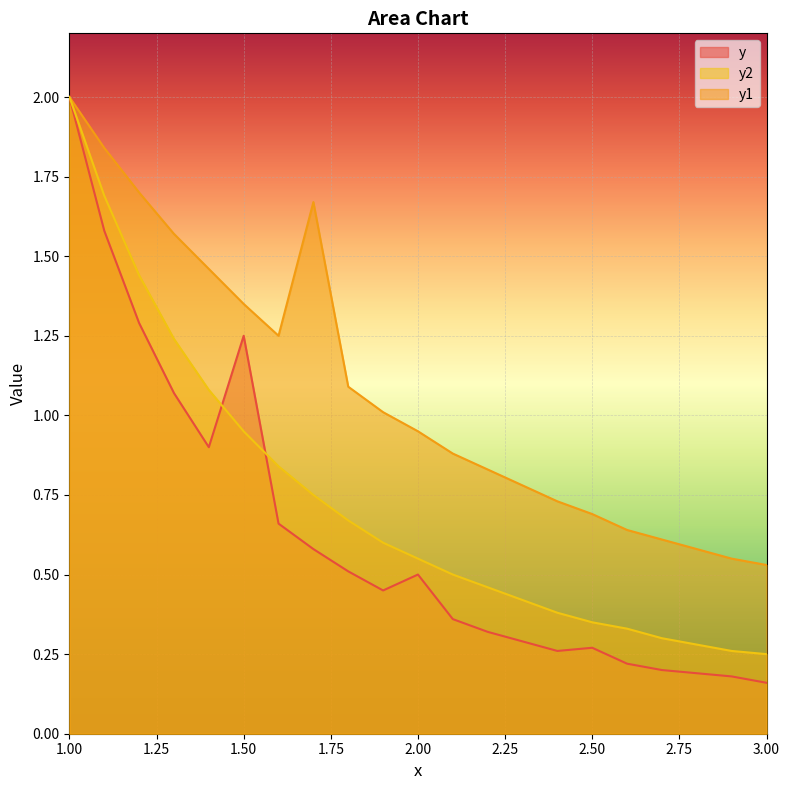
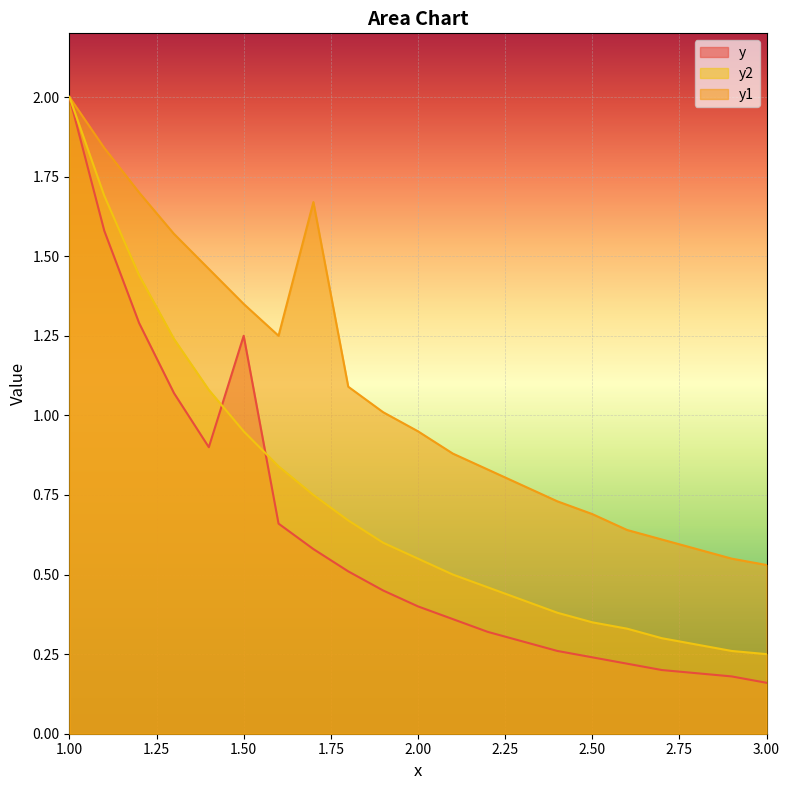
y, 2.00: 0.5 -> 0.4
y, 2.50: 0.27 -> 0.24
